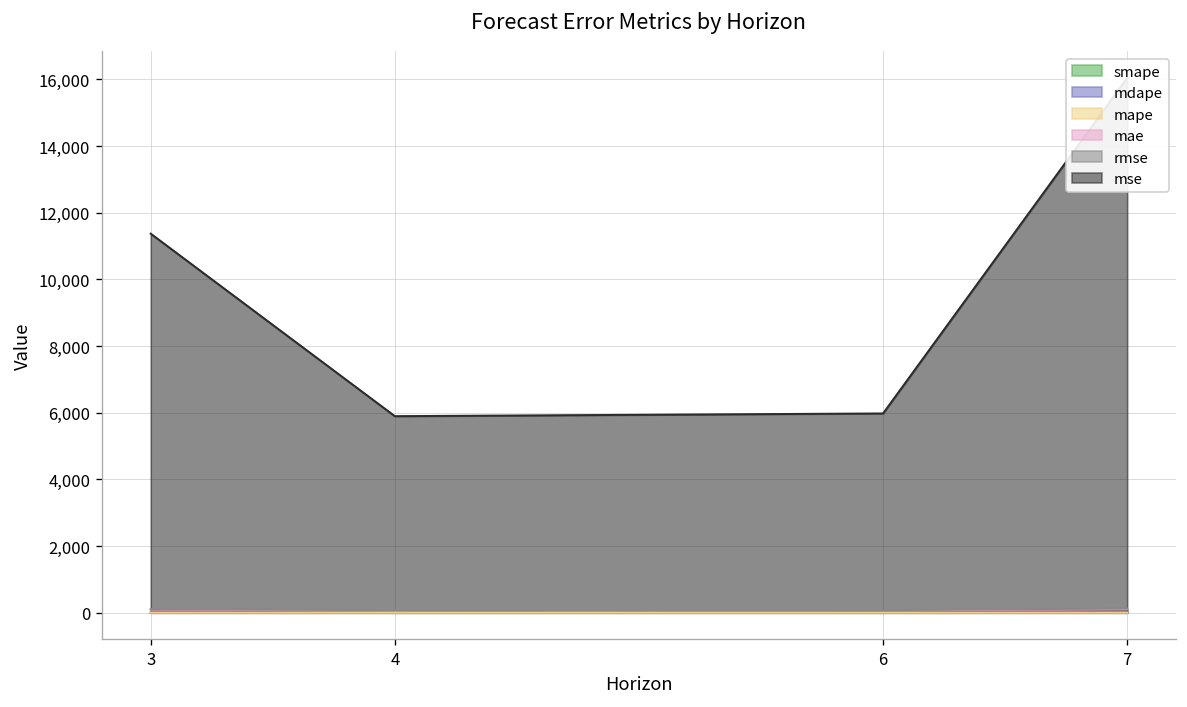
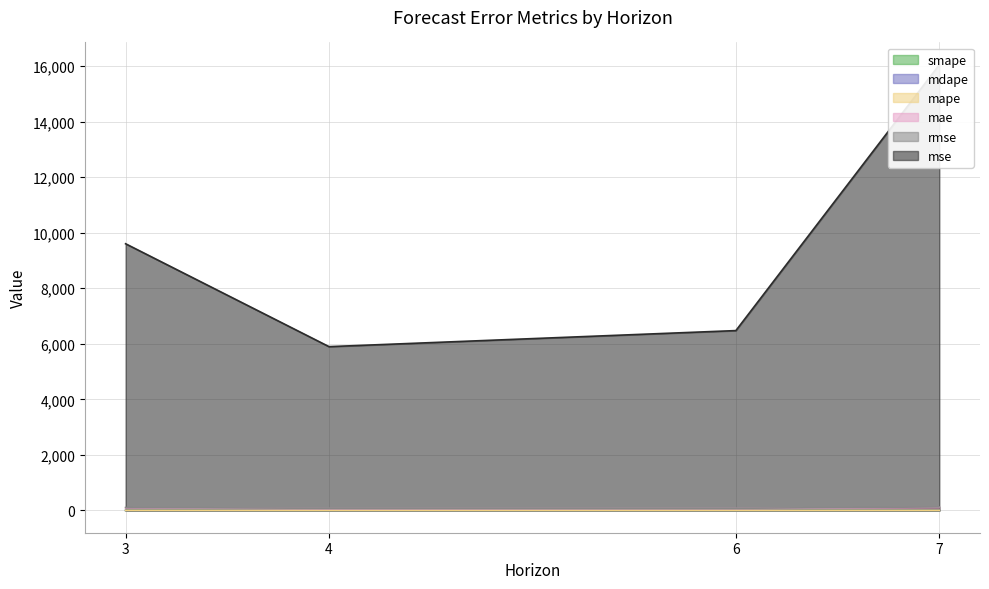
mse, 3: 11,400 -> 9,600
mse, 6: 6,000 -> 6,500
